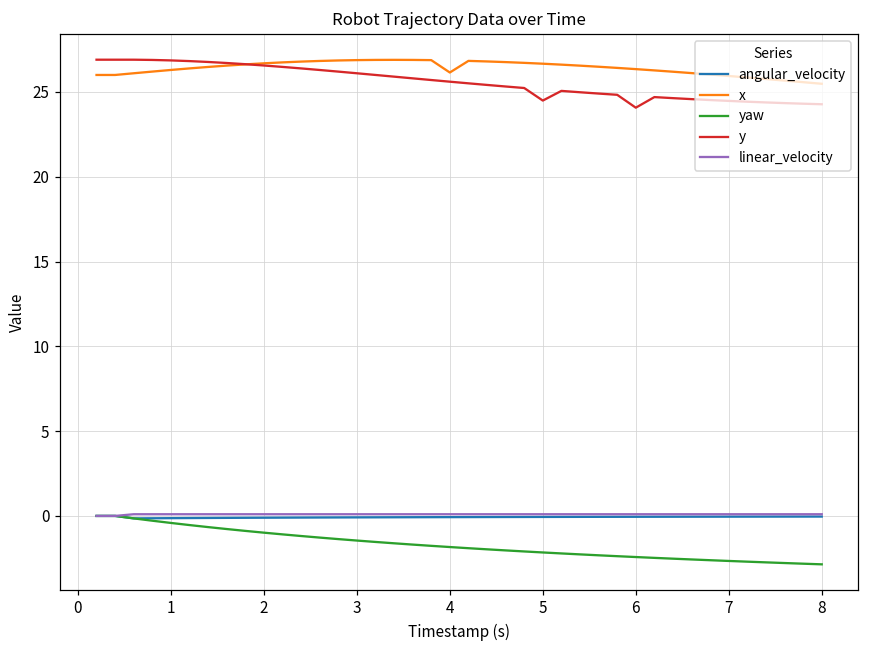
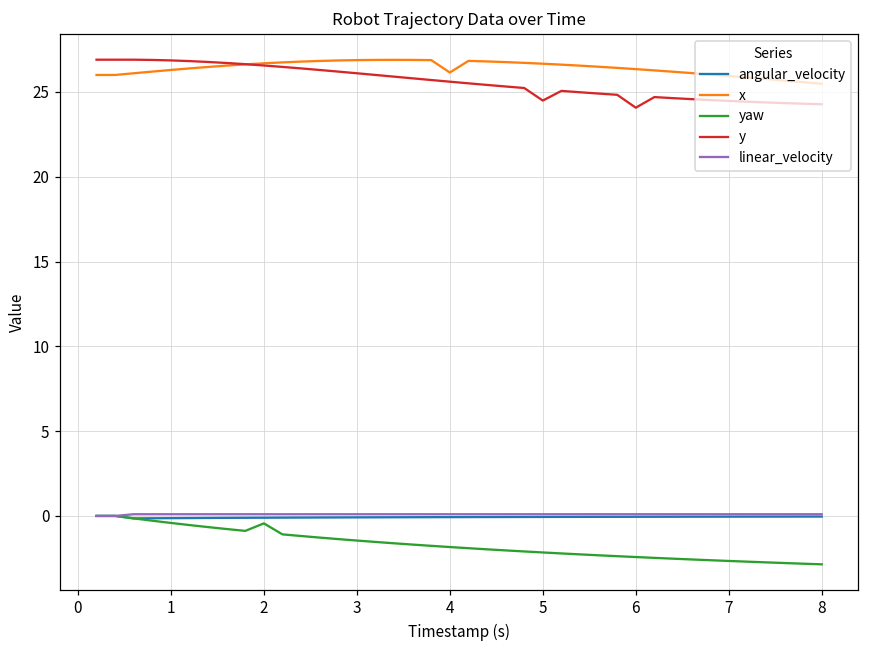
yaw, 2: -1.0 -> -0.4
